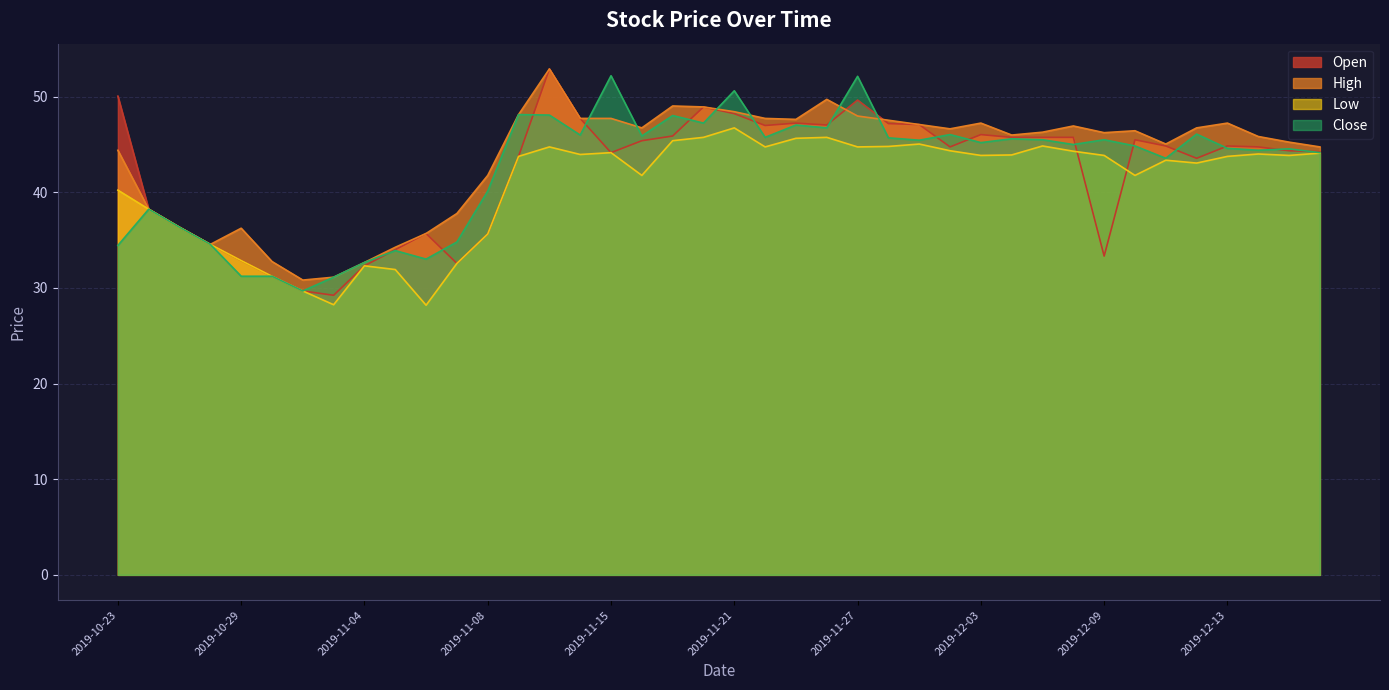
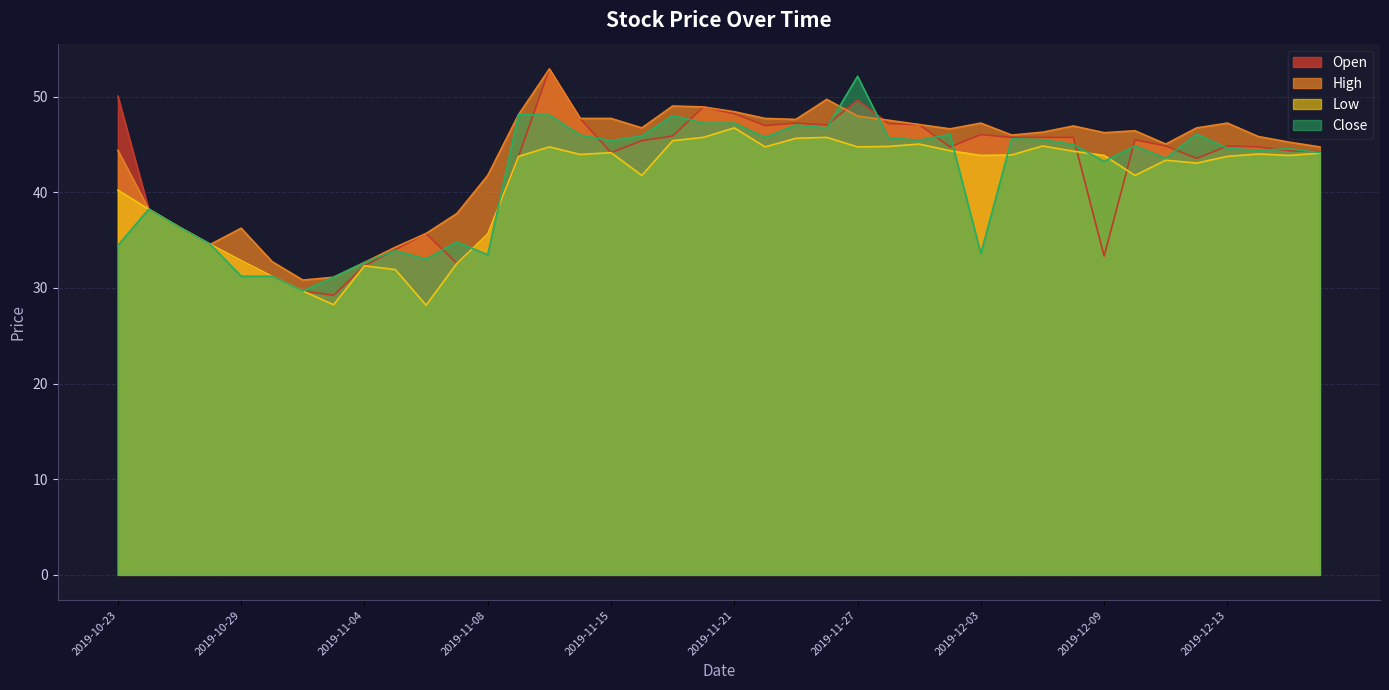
Close, 2019-11-08: 40 -> 33
Close, 2019-11-15: 52 -> 45
Close, 2019-11-21: 51 -> 47
Close, 2019-12-03: 45 -> 34
Close, 2019-12-09: 45 -> 43
